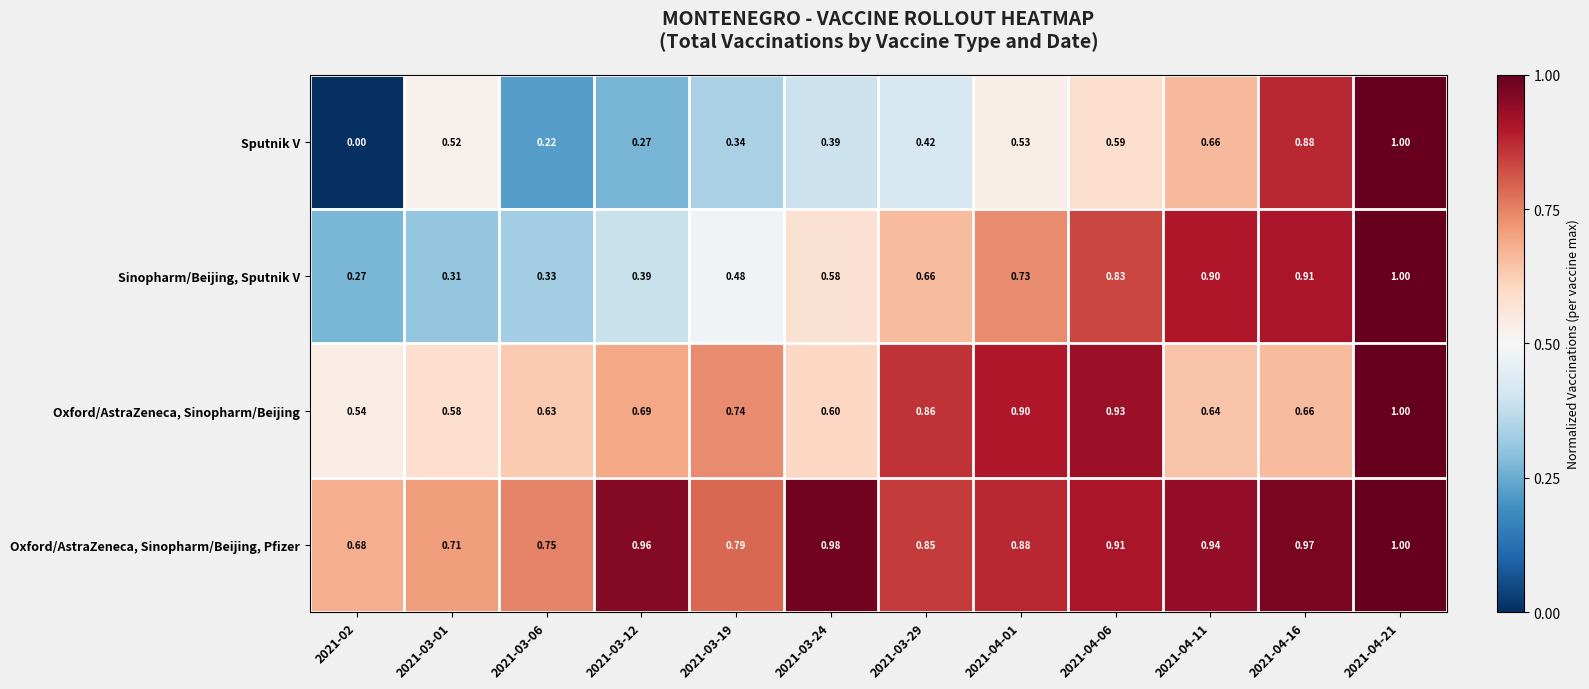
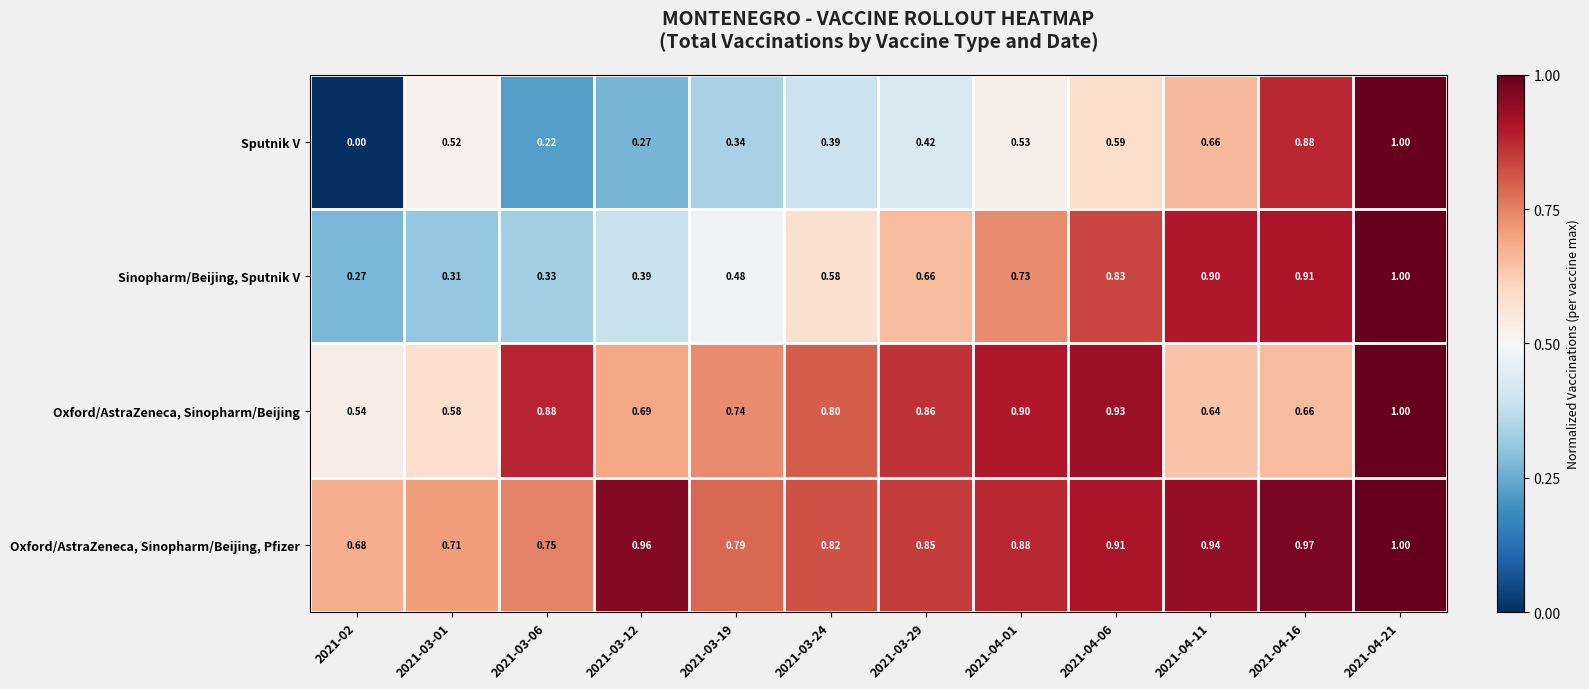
Oxford/AstraZeneca, Sinopharm/Beijing, 2021-03-06: 0.63 -> 0.88
Oxford/AstraZeneca, Sinopharm/Beijing, 2021-03-24: 0.60 -> 0.80
Oxford/AstraZeneca, Sinopharm/Beijing, Pfizer, 2021-03-24: 0.98 -> 0.82
